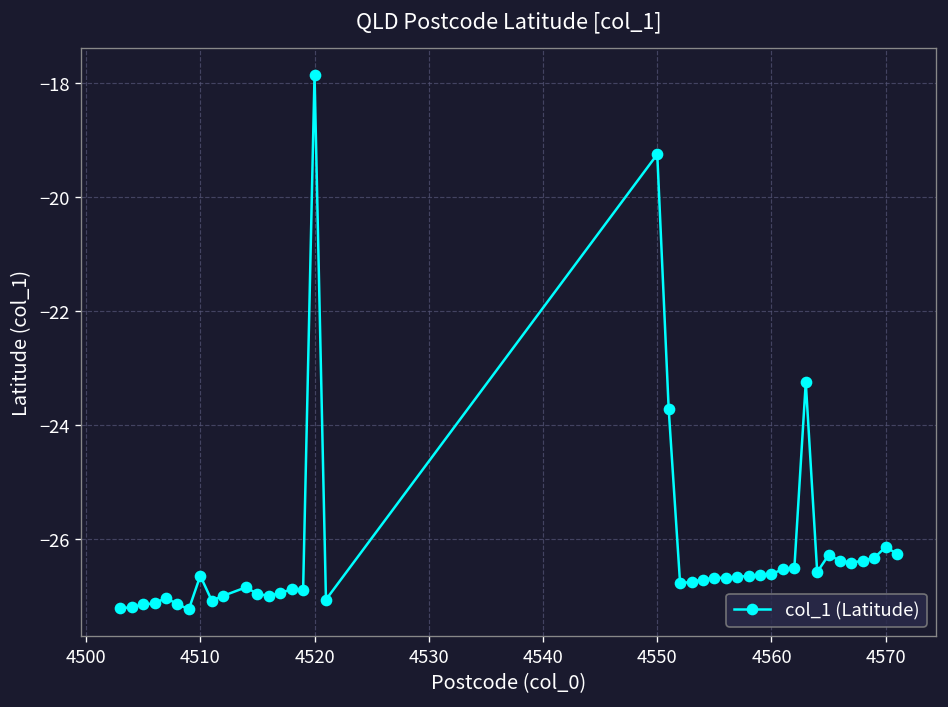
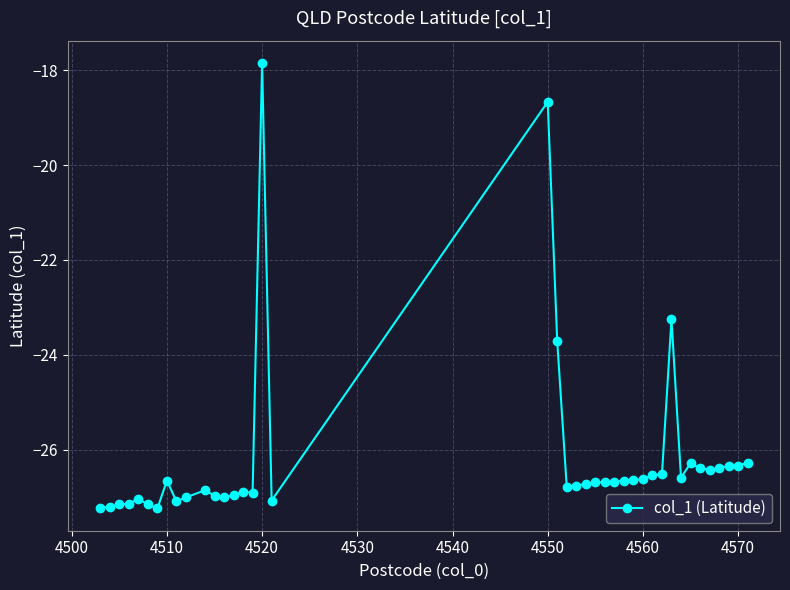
4550: -19.3 -> -18.7
4570: -26.1 -> -26.3
